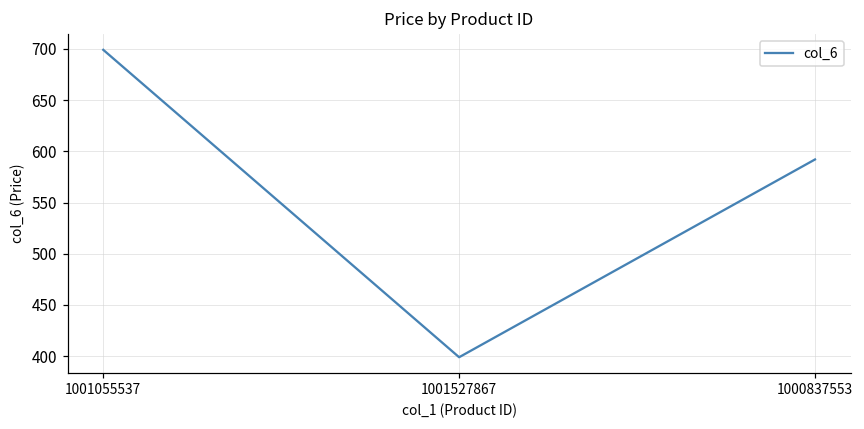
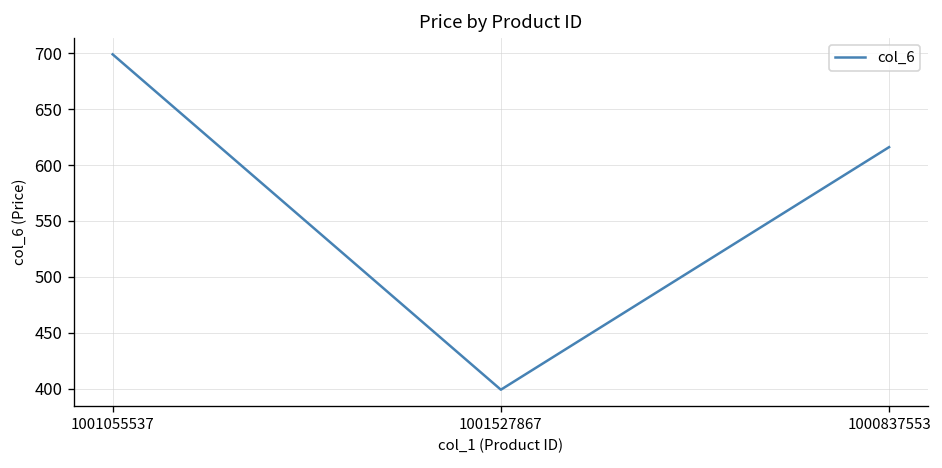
1000837553: 590 -> 620
